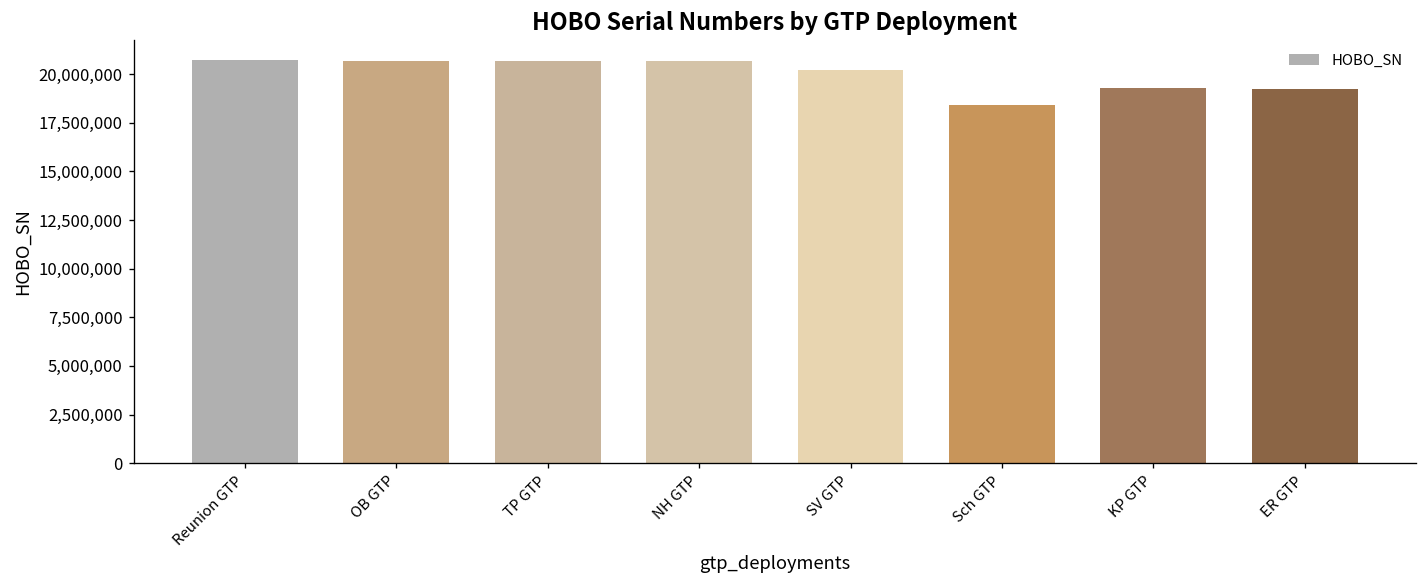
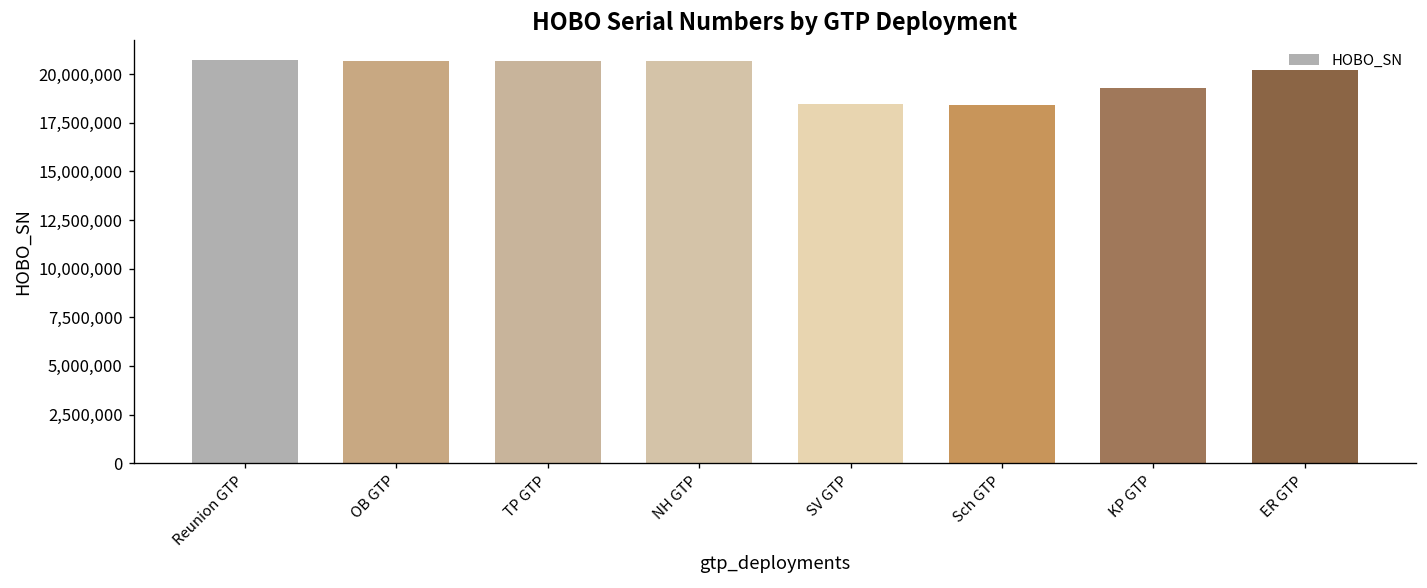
SV GTP: 20,200,000 -> 18,500,000
ER GTP: 19,300,000 -> 20,200,000
